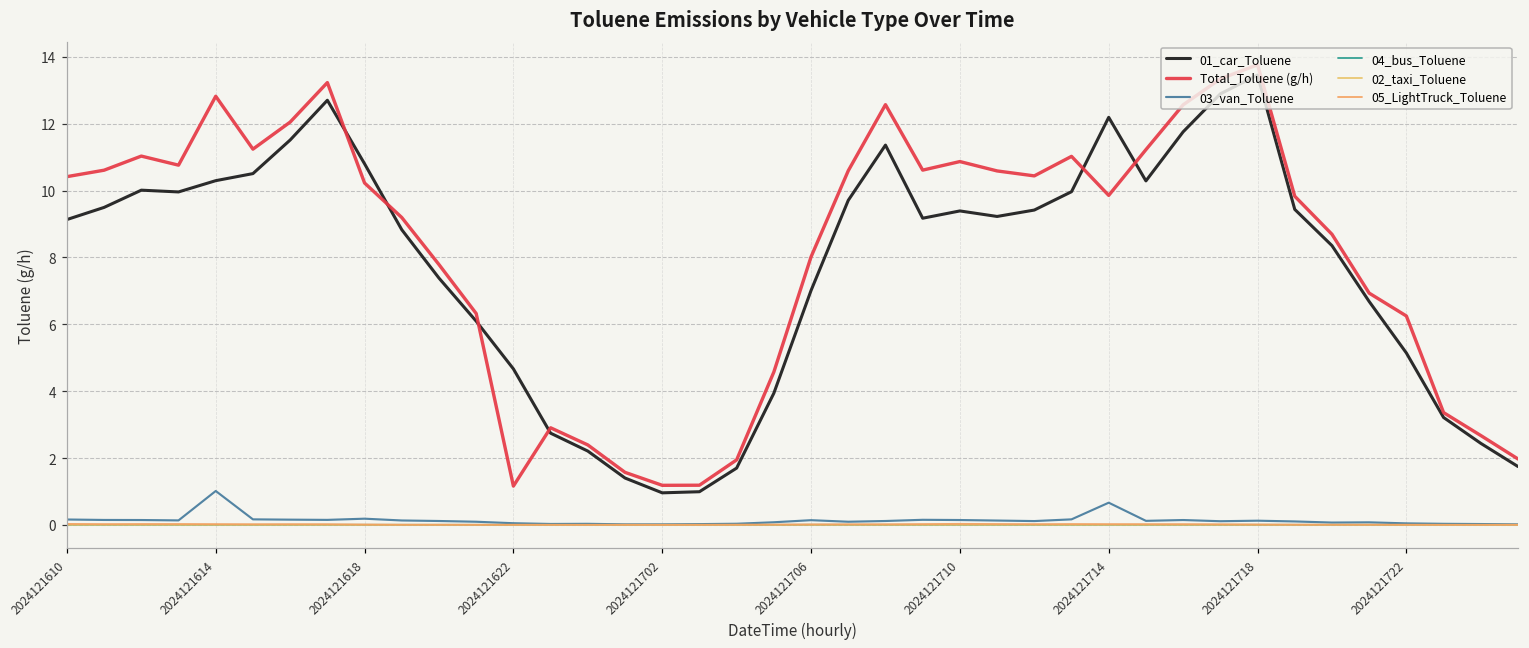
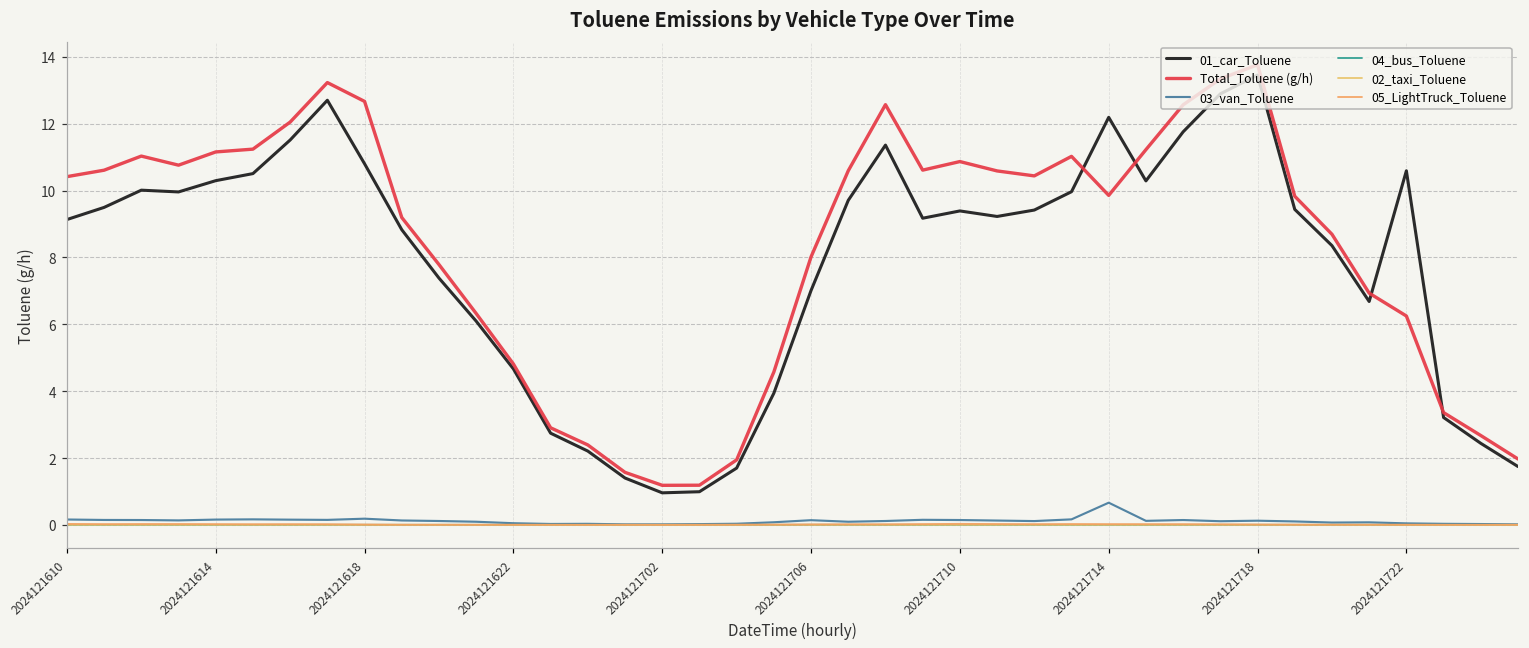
Total_Toluene (g/h), 2024121614: 12.8 -> 11.2
03_van_Toluene, 2024121614: 1.0 -> 0.2
Total_Toluene (g/h), 2024121618: 10.2 -> 12.7
Total_Toluene (g/h), 2024121622: 1.2 -> 4.8
01_car_Toluene, 2024121722: 5.1 -> 10.6
